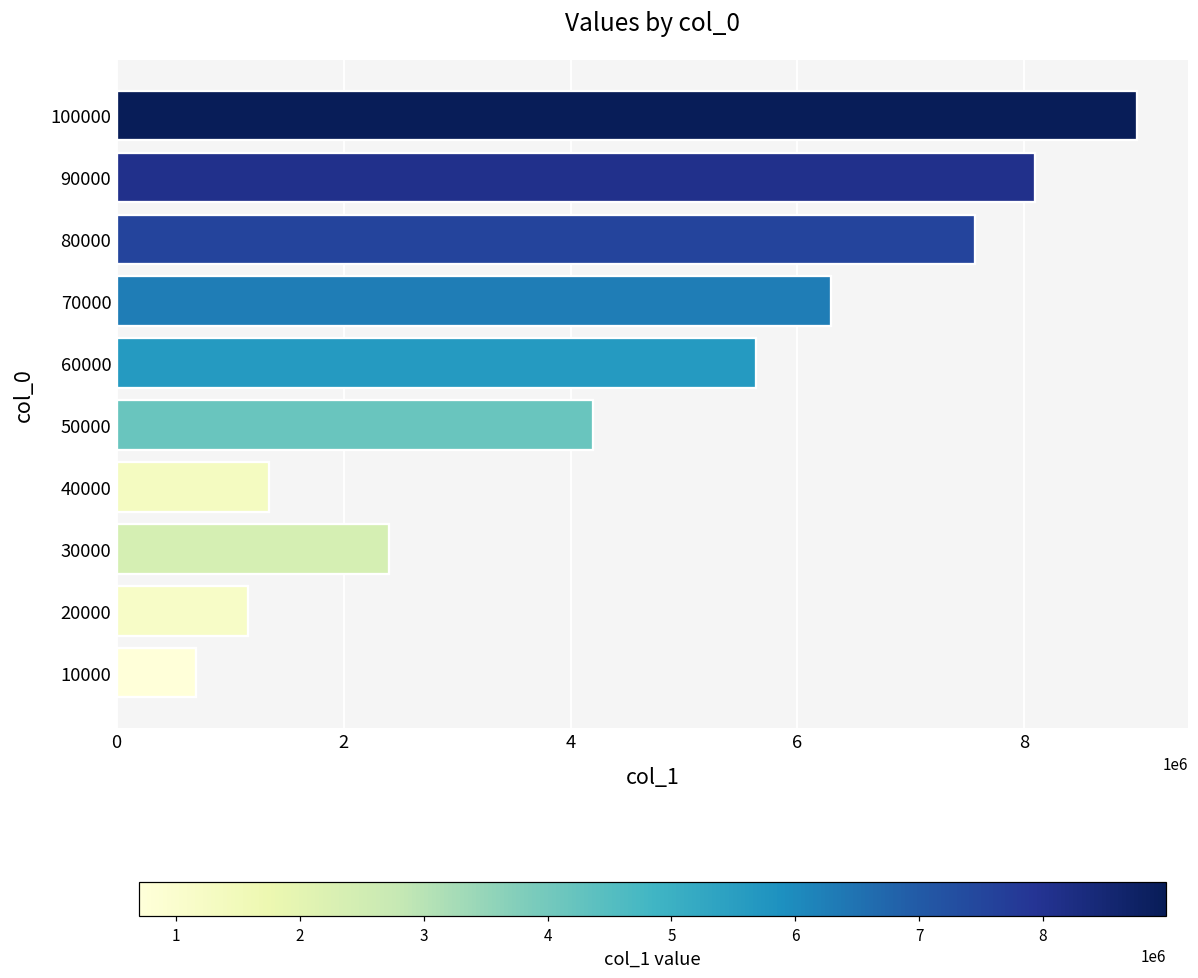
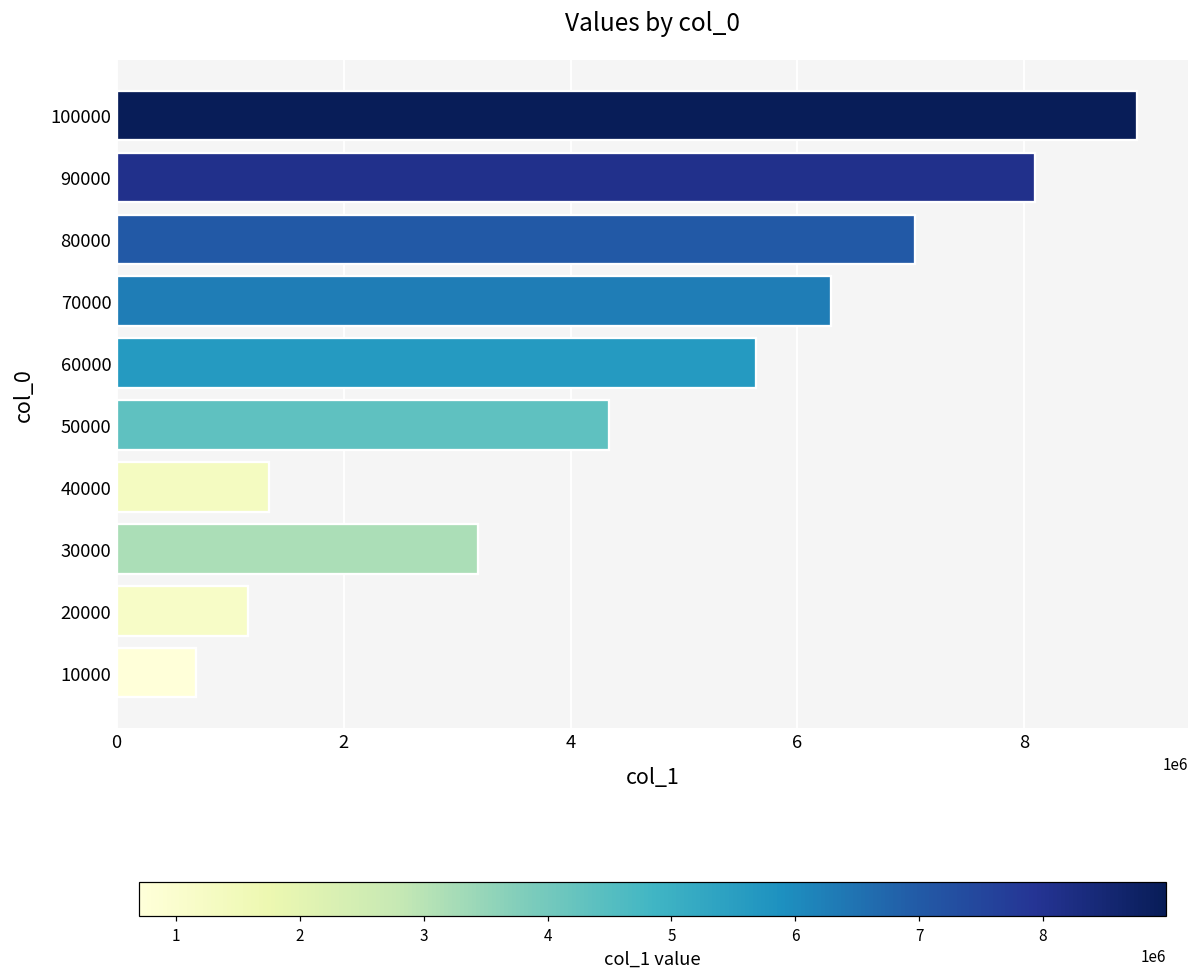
80000: 7560000 -> 7030000
50000: 4200000 -> 4340000
30000: 2400000 -> 3190000
